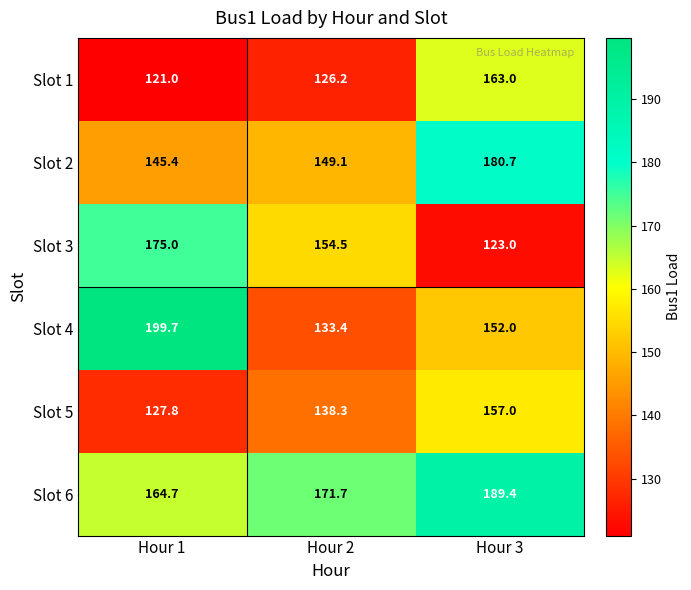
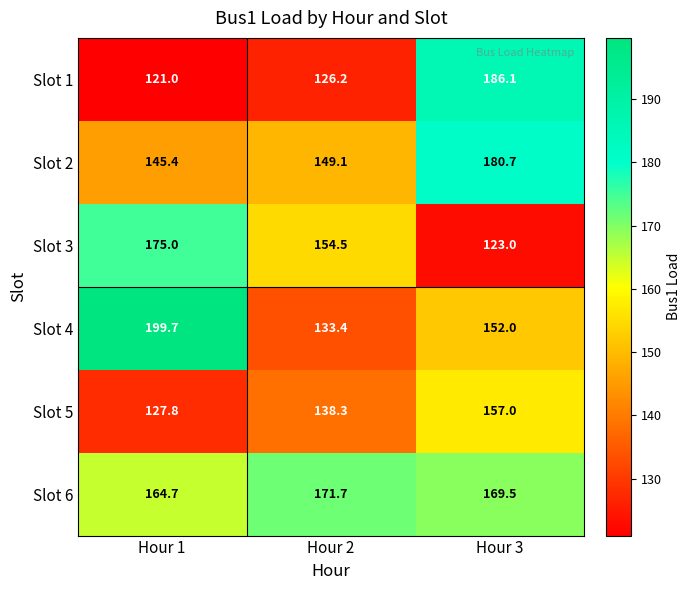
Slot 1, Hour 3: 163.0 -> 186.1
Slot 6, Hour 3: 189.4 -> 169.5
